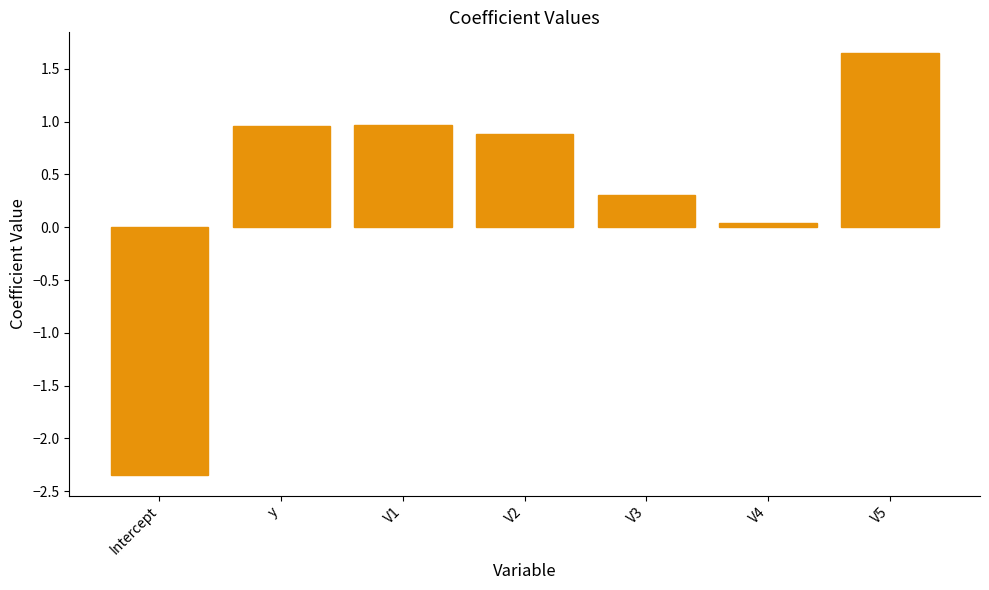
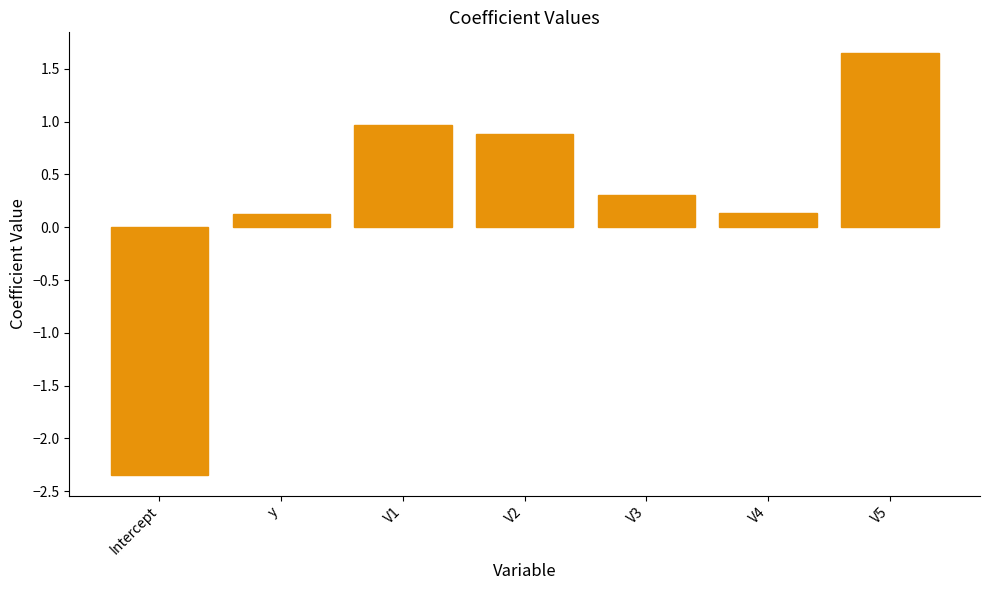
y: 0.96 -> 0.13
V4: 0.04 -> 0.13
